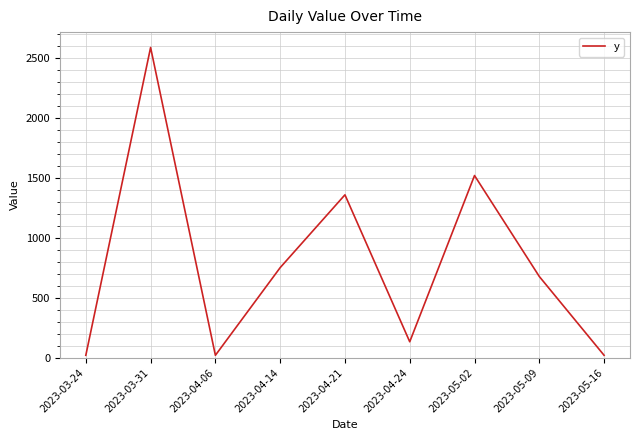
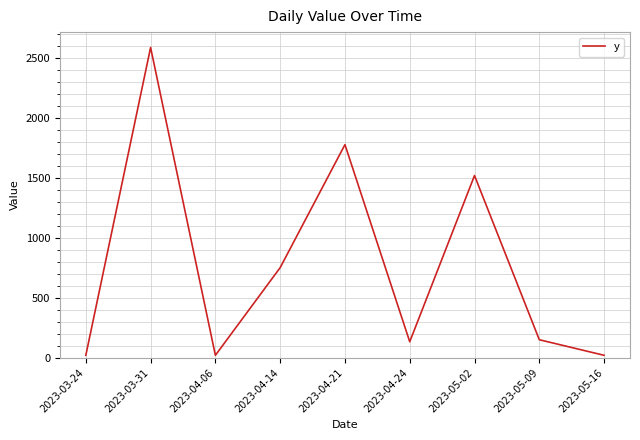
2023-04-21: 1360 -> 1780
2023-05-09: 680 -> 150
